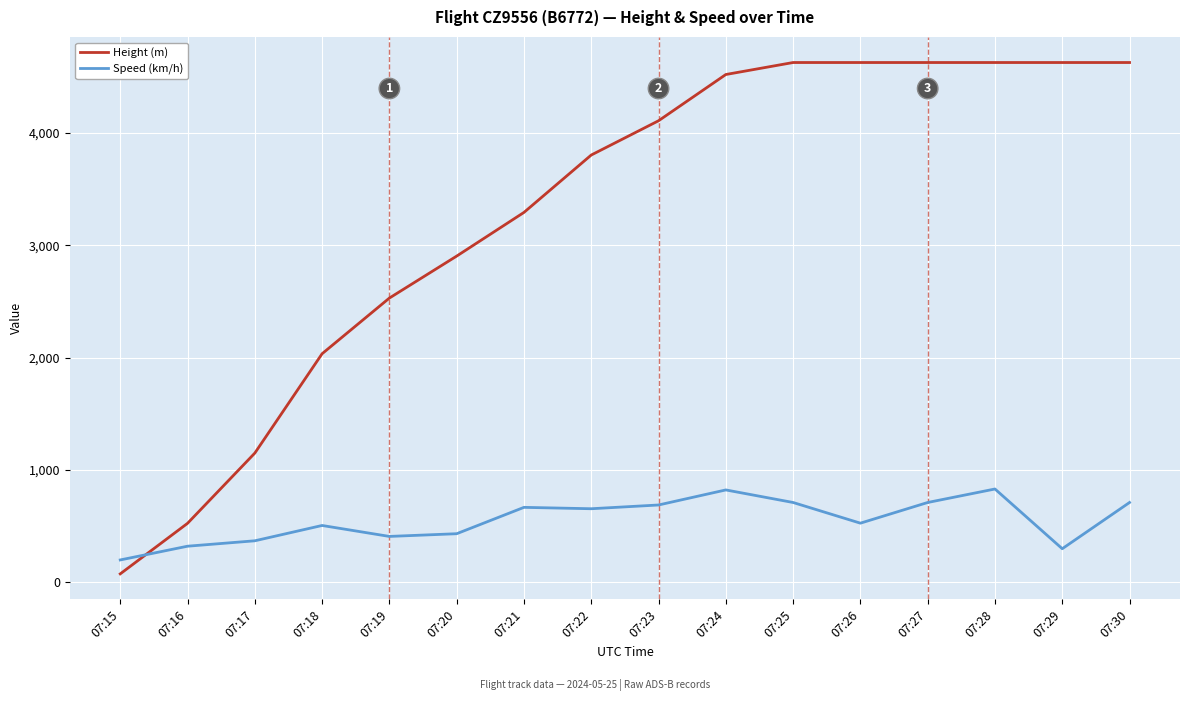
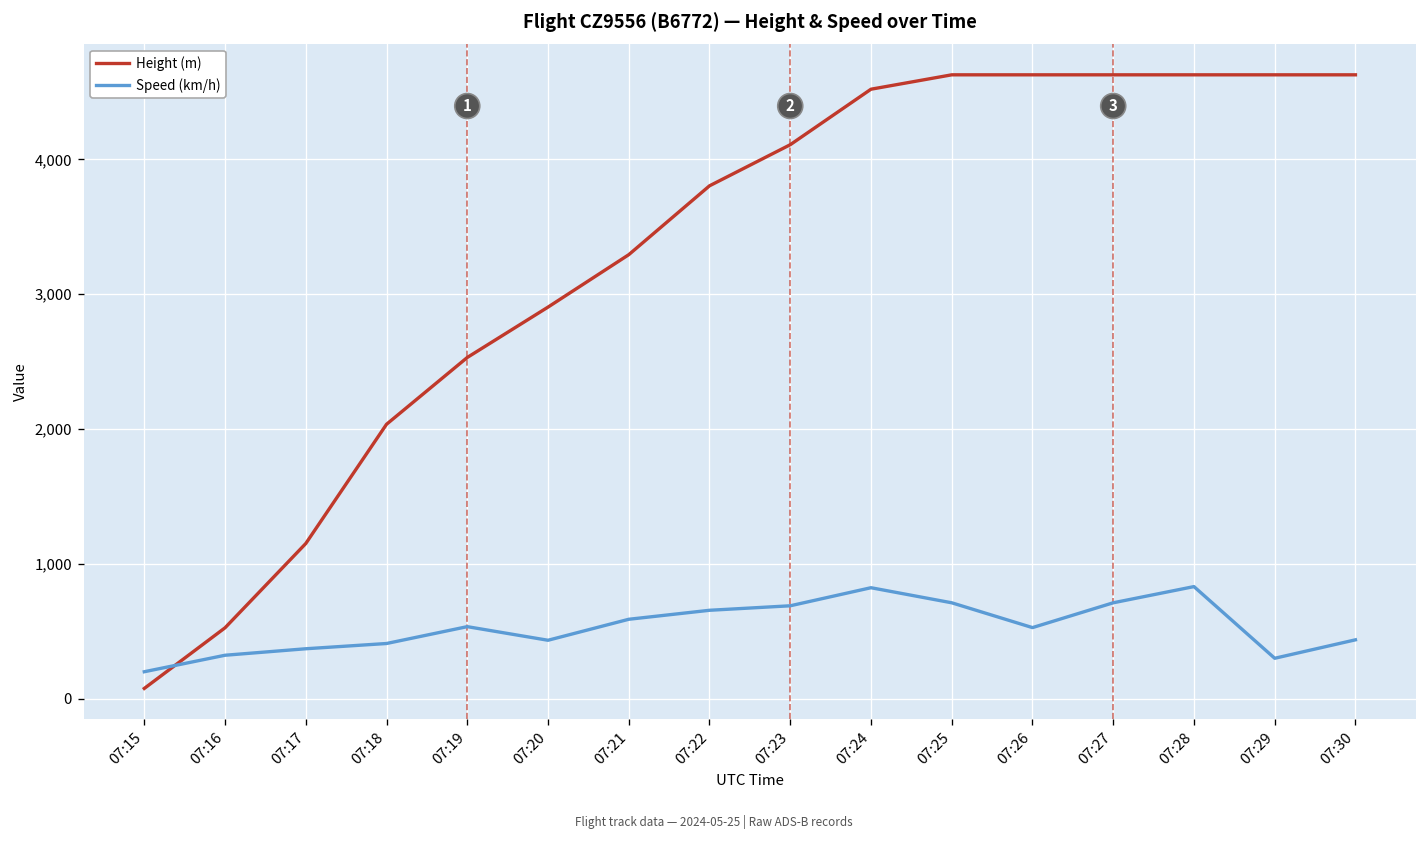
Speed (km/h), 07:18: 510 -> 410
Speed (km/h), 07:19: 410 -> 530
Speed (km/h), 07:21: 670 -> 590
Speed (km/h), 07:30: 710 -> 440
